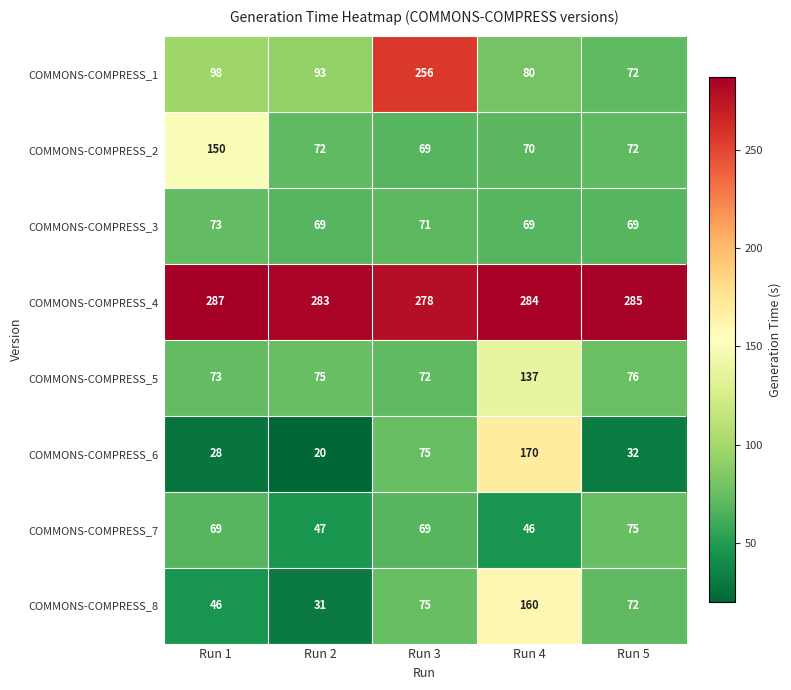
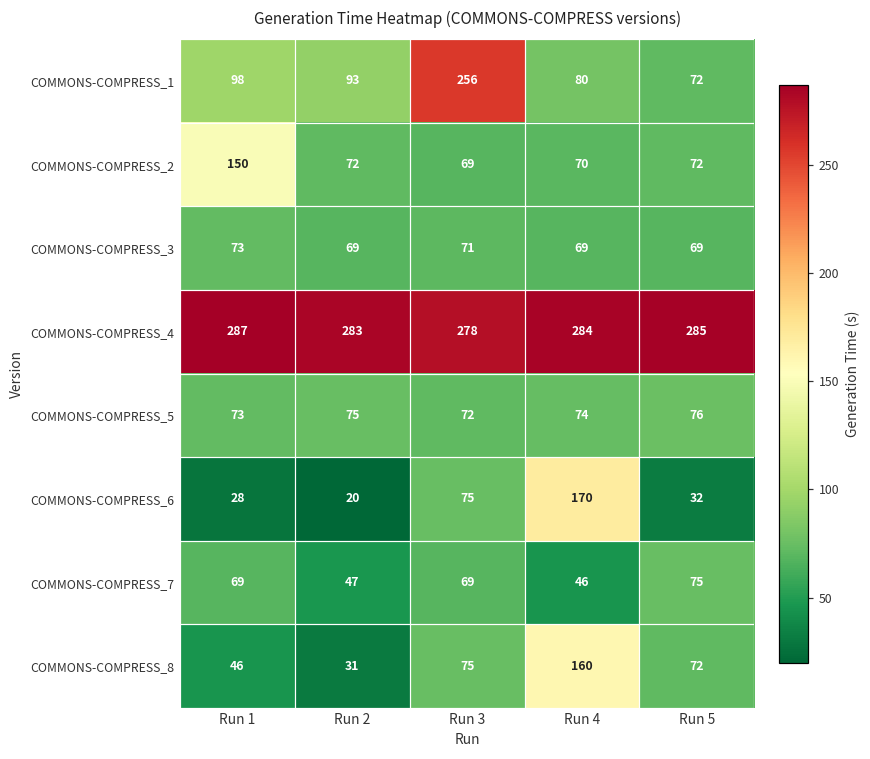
COMMONS-COMPRESS_5, Run 4: 137 -> 74
